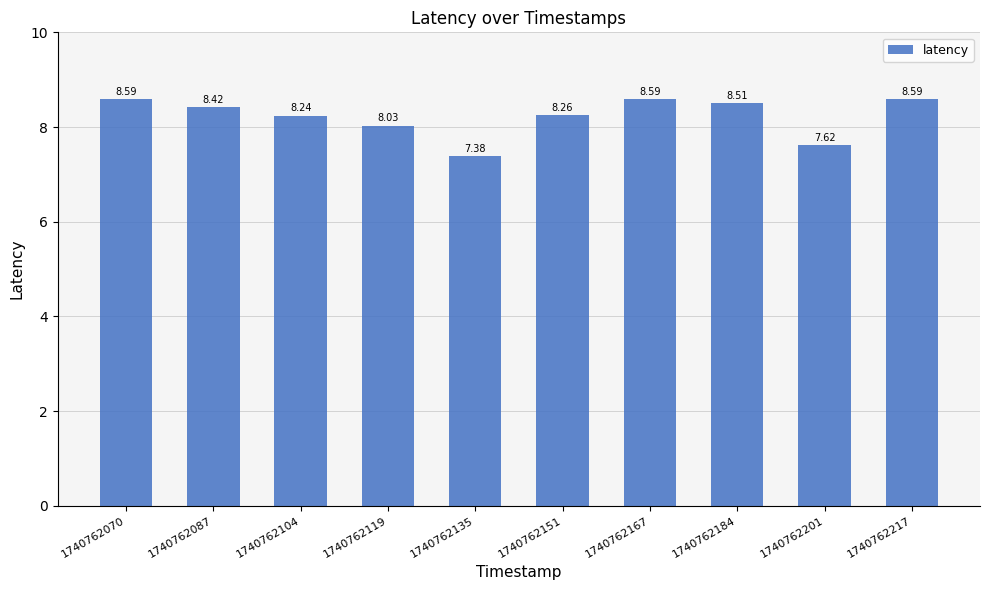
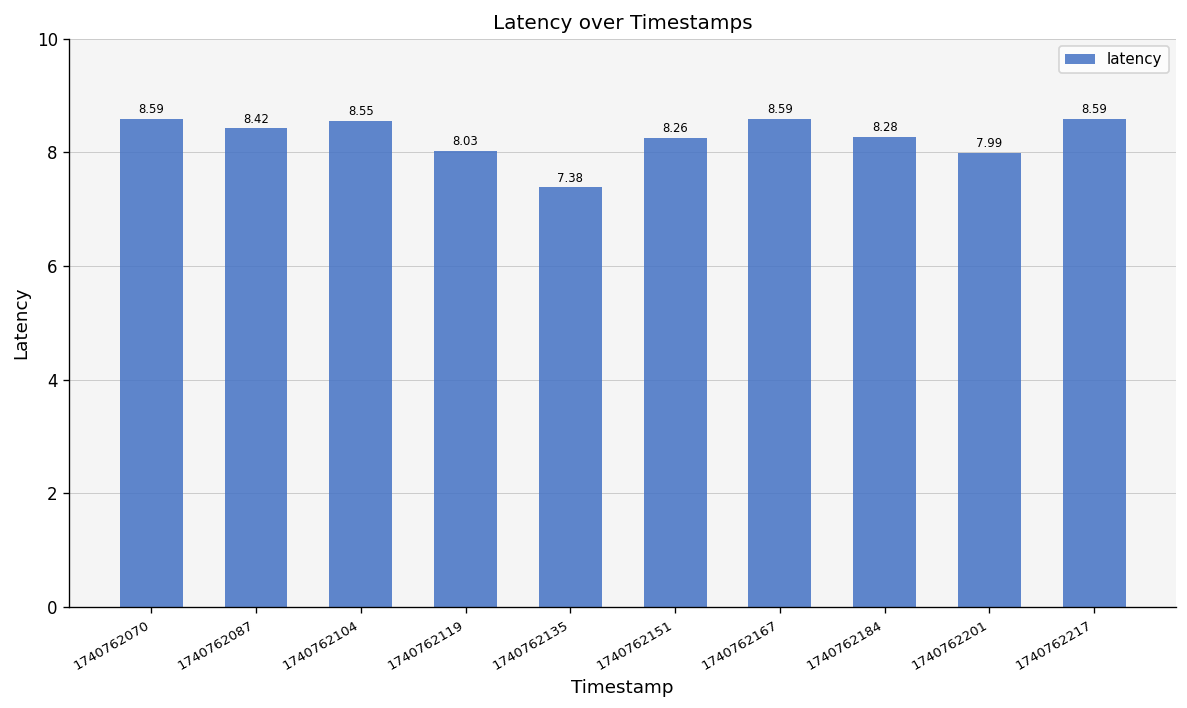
1740762104: 8.24 -> 8.55
1740762184: 8.51 -> 8.28
1740762201: 7.62 -> 7.99
